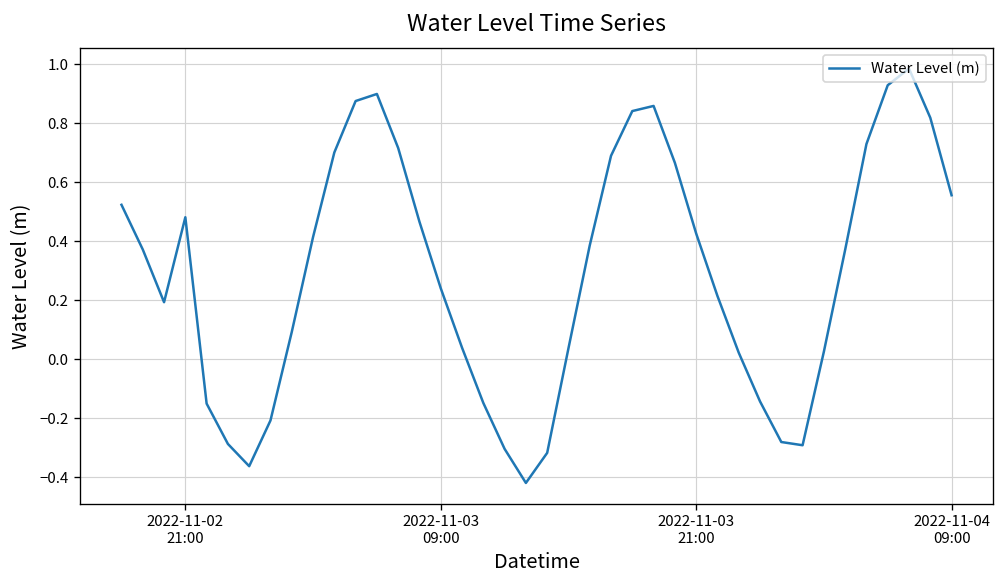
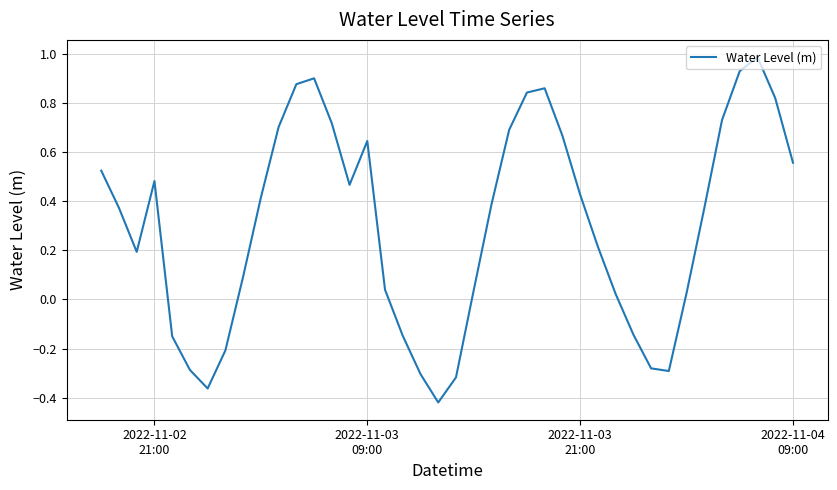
2022-11-03 09:00: 0.24 -> 0.64
